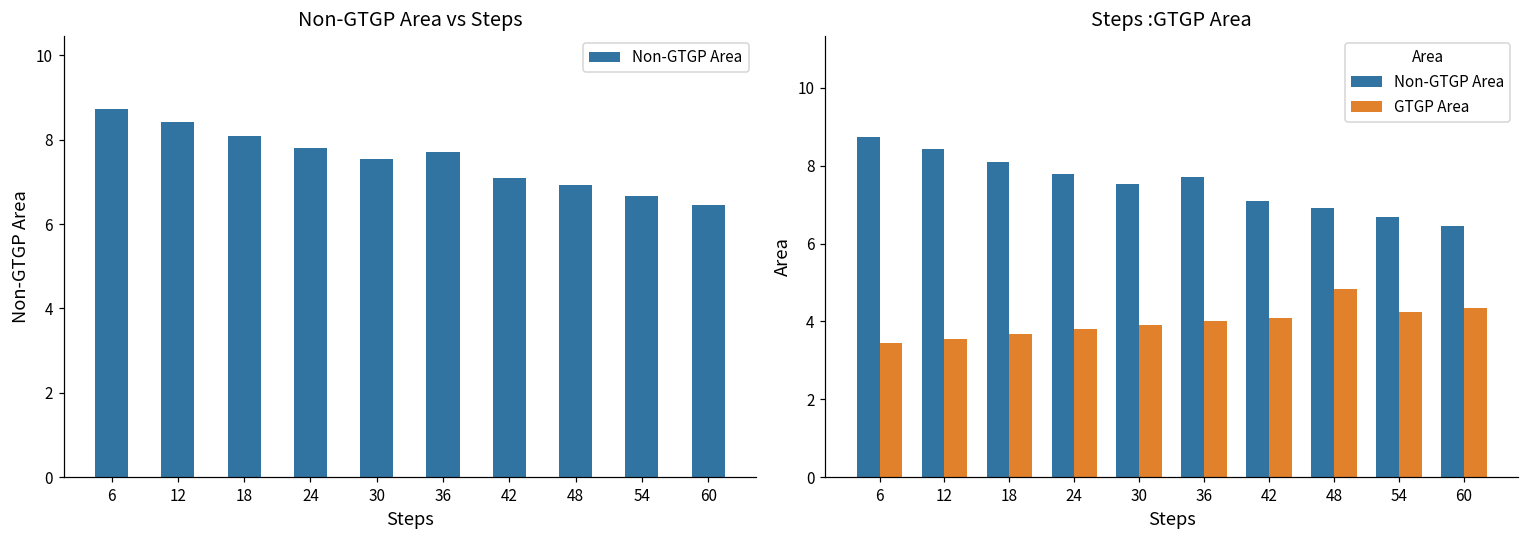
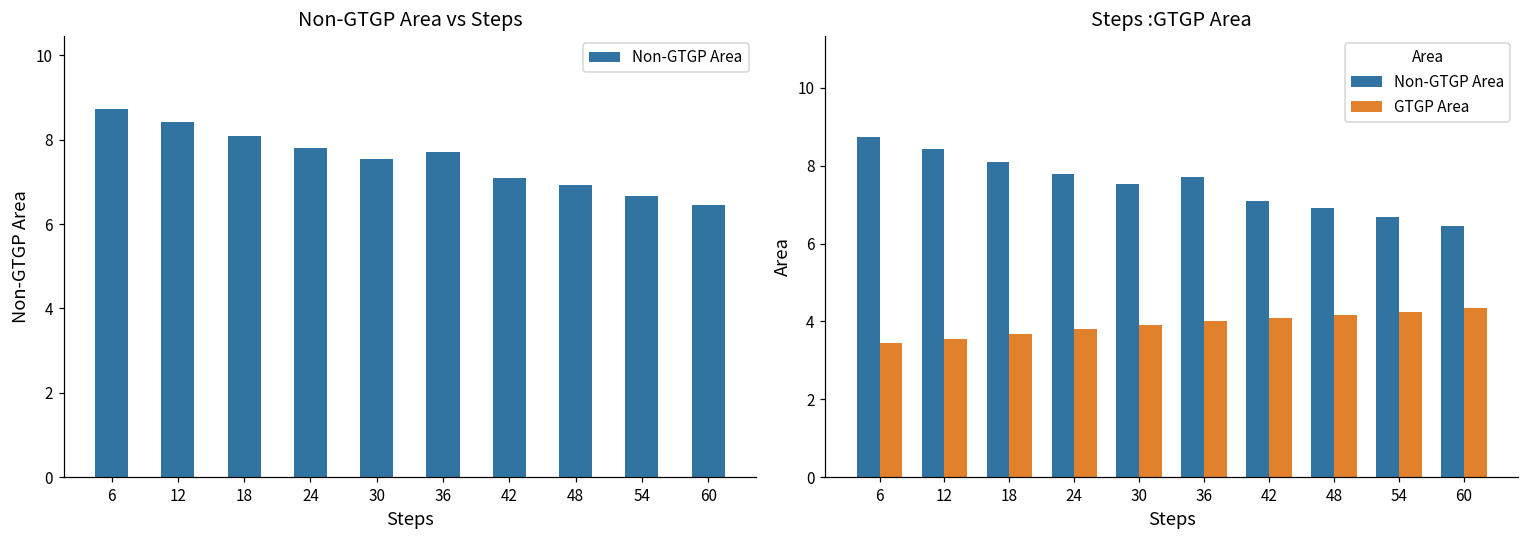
Steps :GTGP Area, GTGP Area, 48: 4.8 -> 4.2
